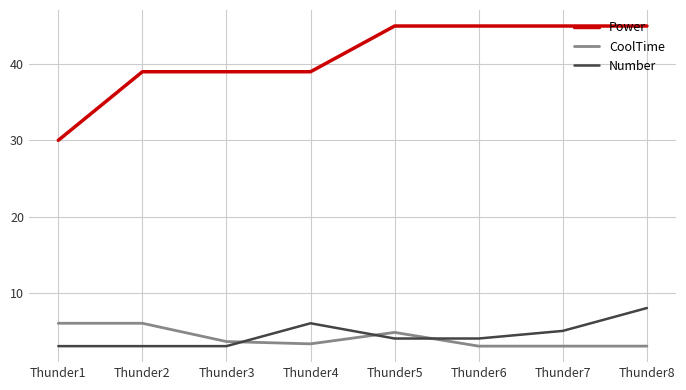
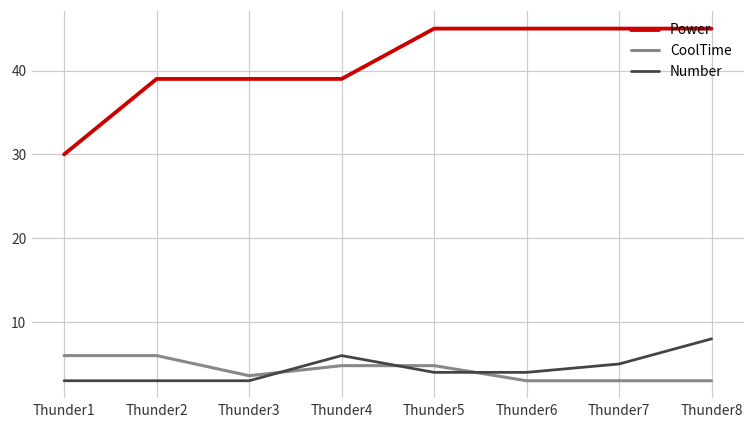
CoolTime, Thunder4: 3 -> 5
